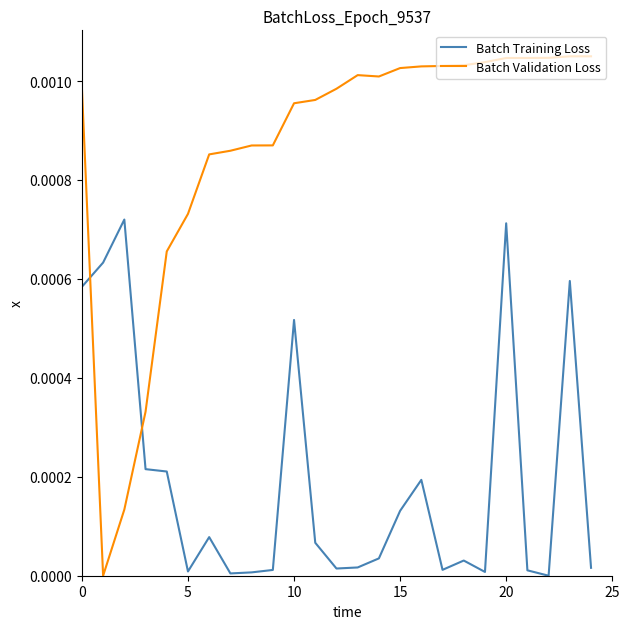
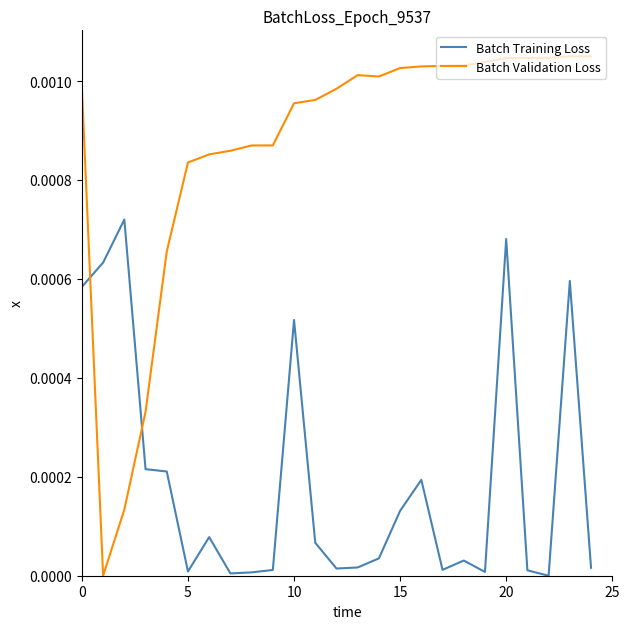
Batch Validation Loss, 5: 0.00073 -> 0.00084
Batch Training Loss, 20: 0.00071 -> 0.00068
